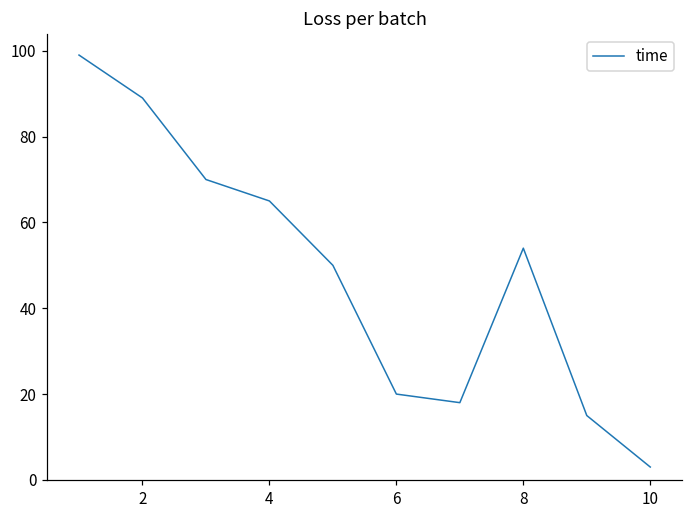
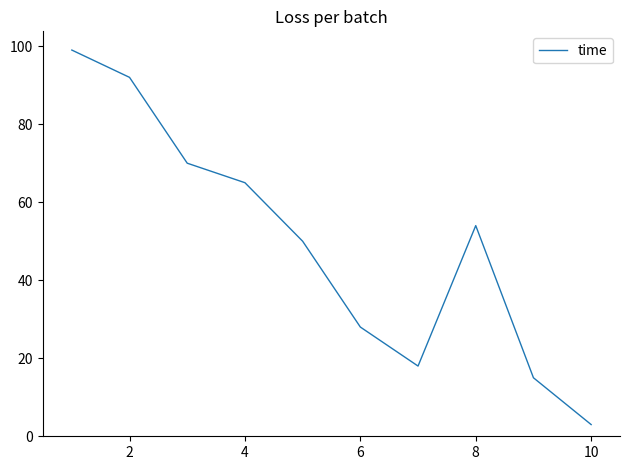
2: 89 -> 92
6: 20 -> 28
